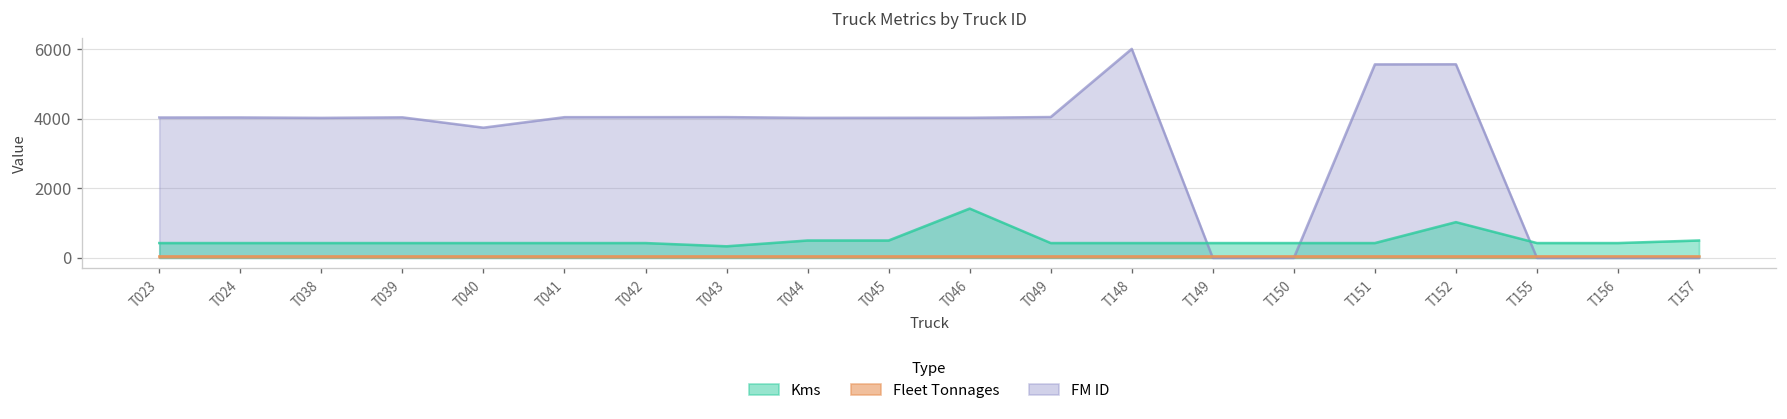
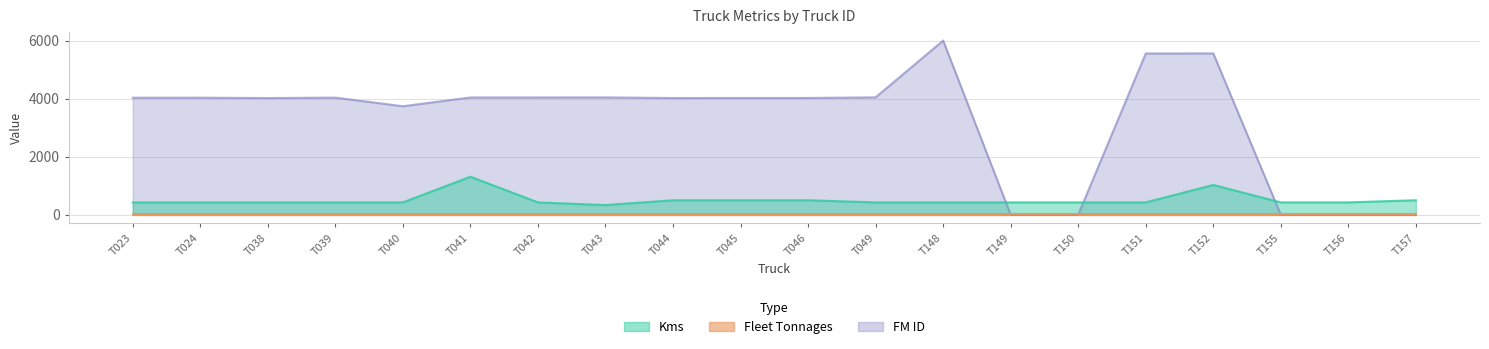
Kms, T041: 400 -> 1300
Kms, T046: 1400 -> 500
